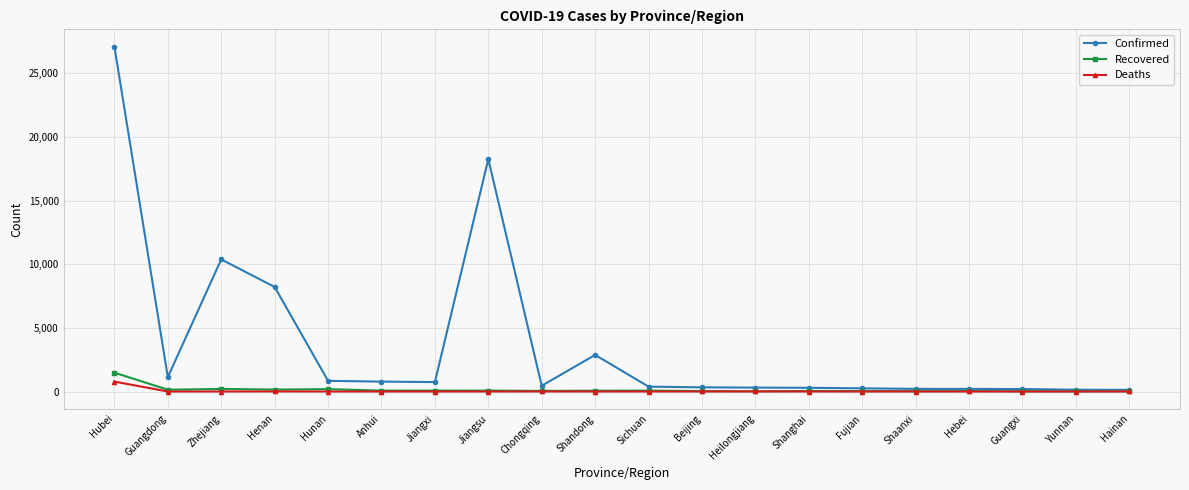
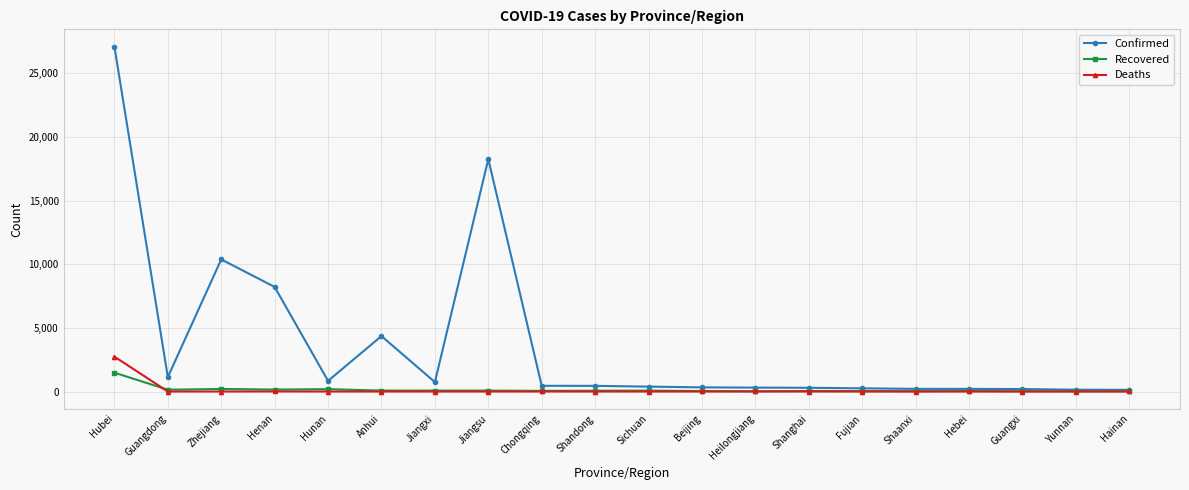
Deaths, Hubei: 800 -> 2,700
Confirmed, Anhui: 800 -> 4,400
Confirmed, Shandong: 2,900 -> 400
